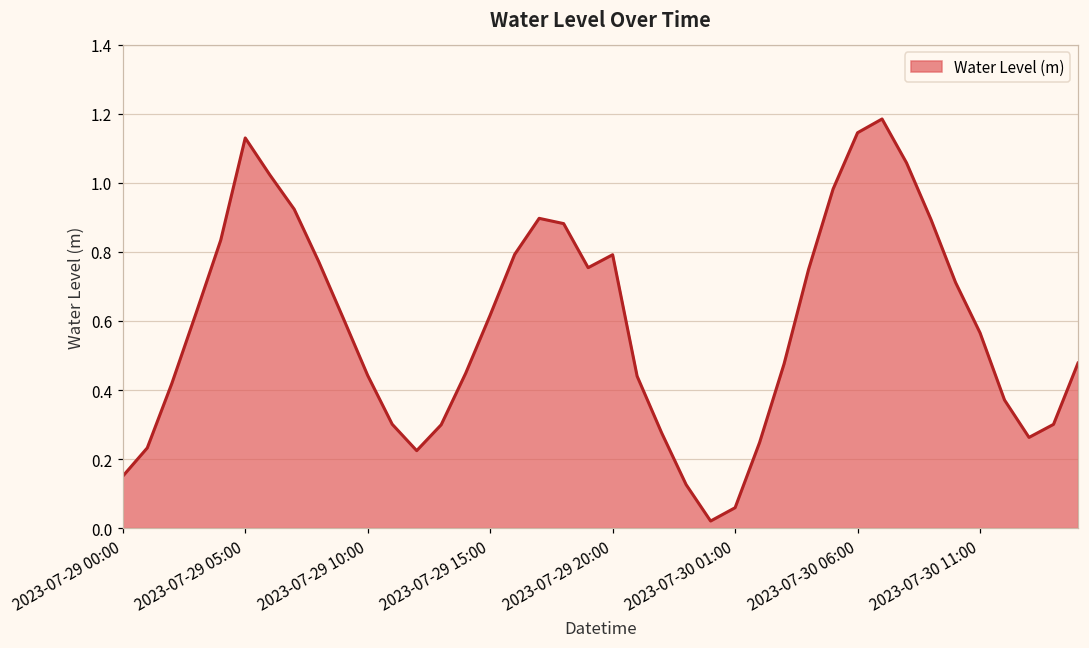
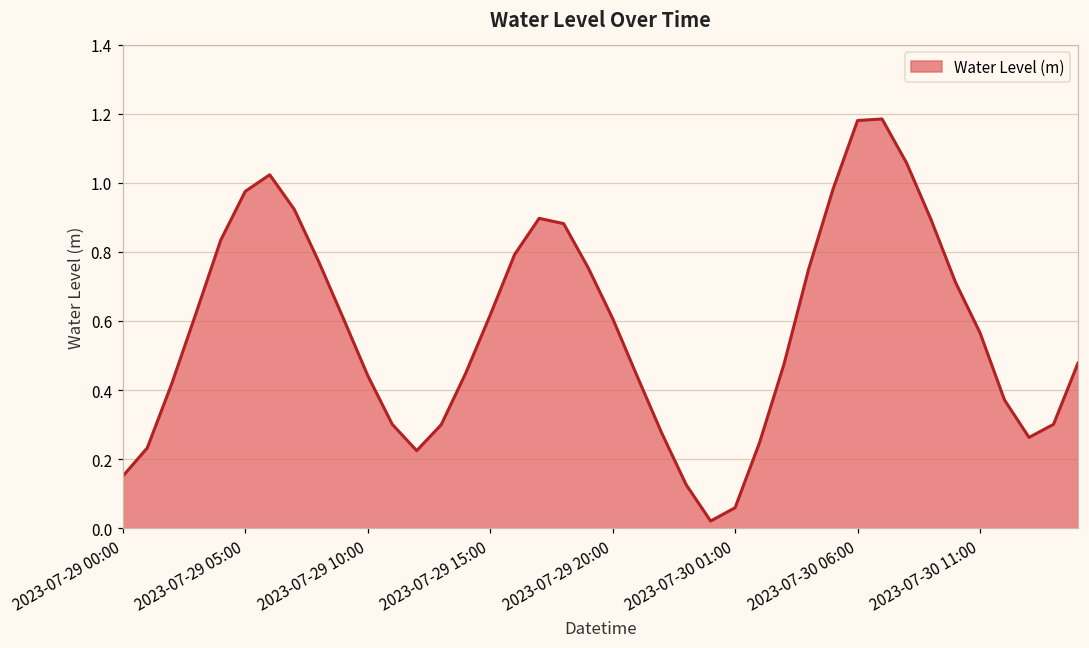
2023-07-29 05:00: 1.13 -> 0.98
2023-07-29 20:00: 0.79 -> 0.61
2023-07-30 06:00: 1.15 -> 1.18
